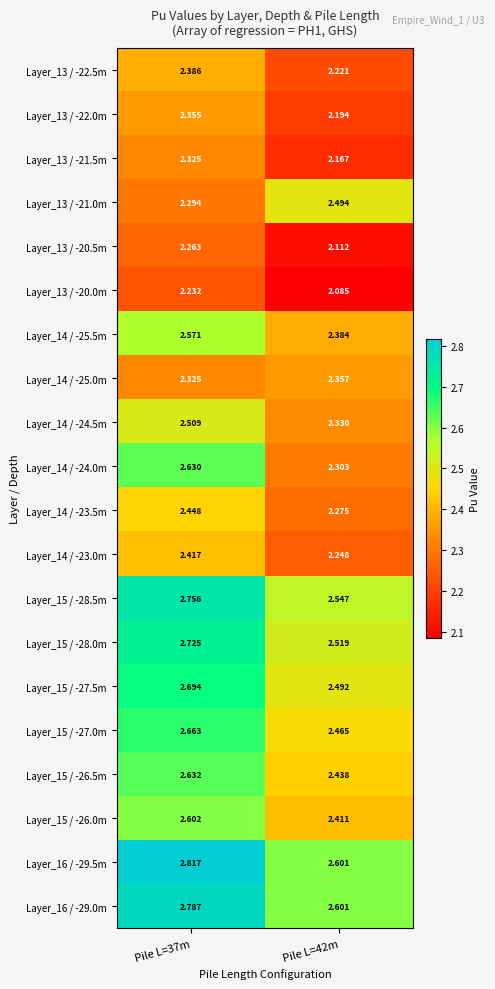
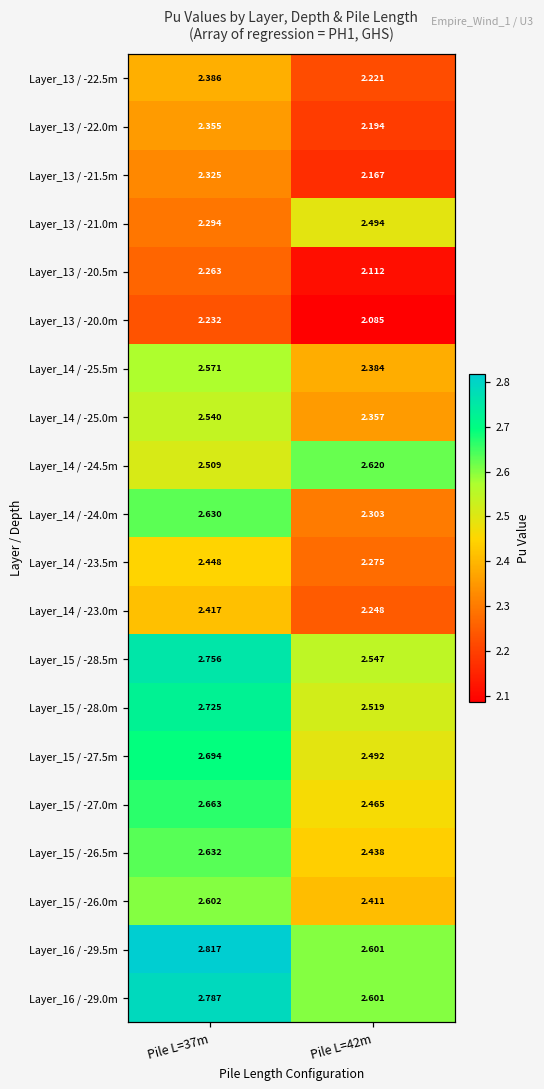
Layer_14 / -25.0m, Pile L=37m: 2.325 -> 2.540
Layer_14 / -24.5m, Pile L=42m: 2.330 -> 2.620
